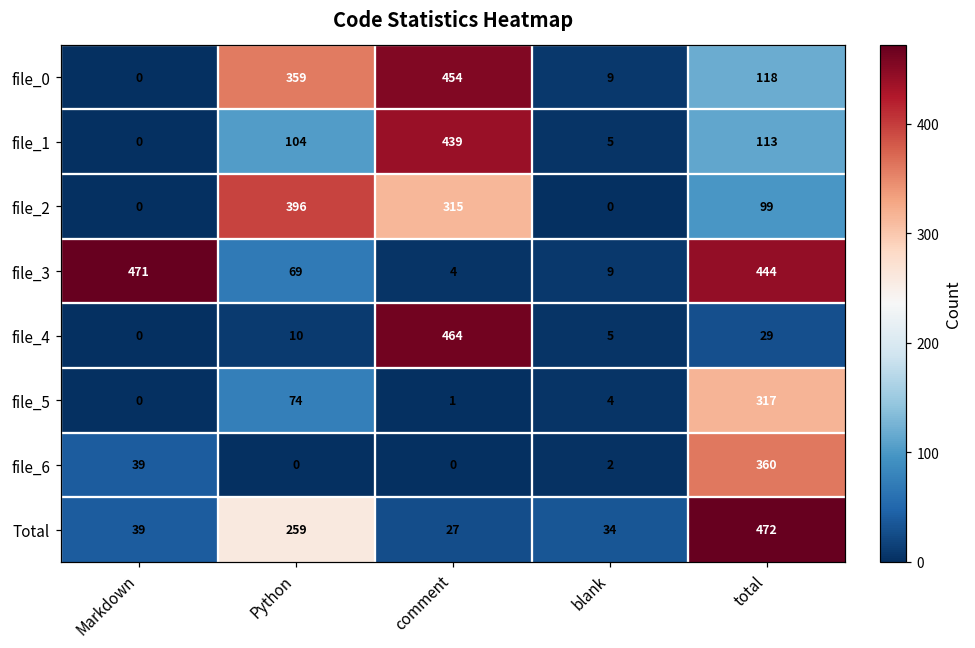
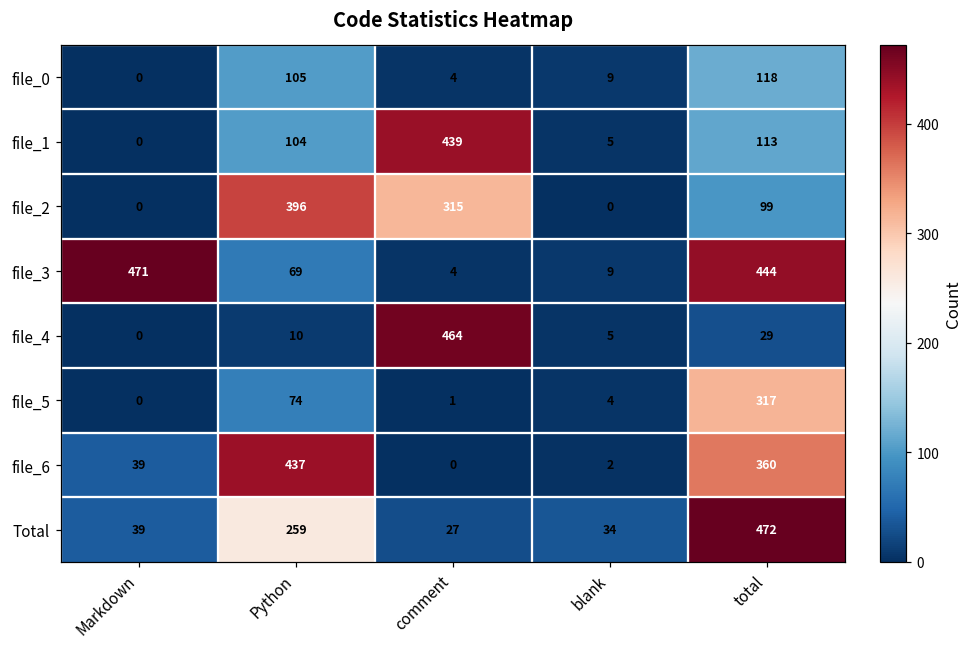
file_0, Python: 359 -> 105
file_0, comment: 454 -> 4
file_6, Python: 0 -> 437
